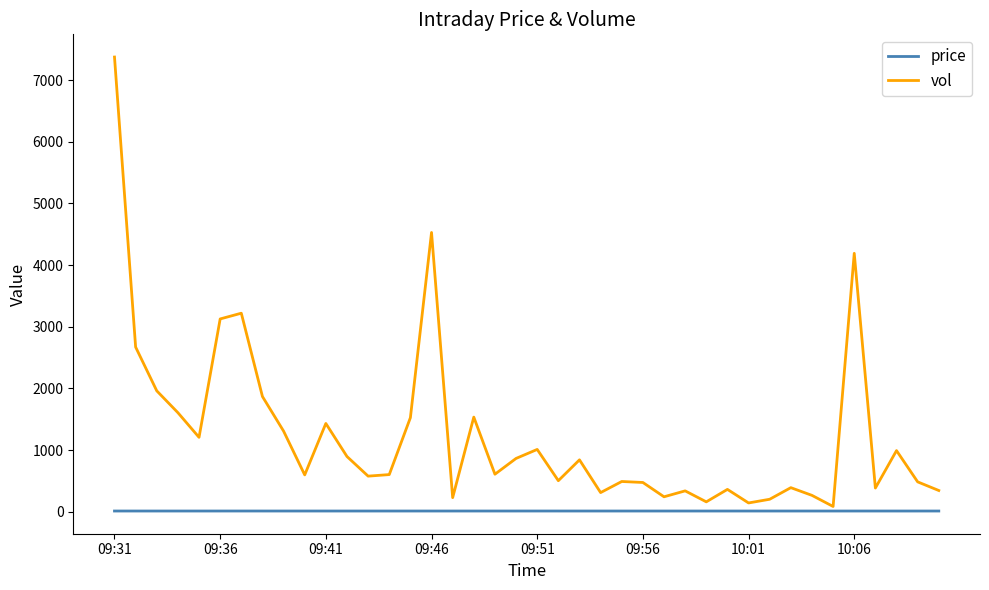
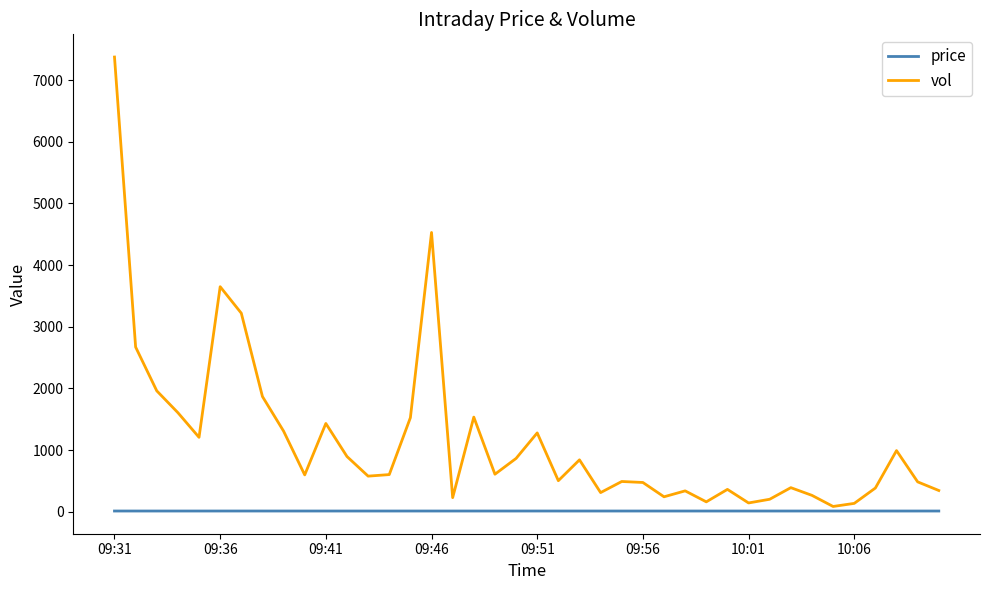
vol, 09:36: 3100 -> 3700
vol, 09:51: 1000 -> 1300
vol, 10:06: 4200 -> 100
